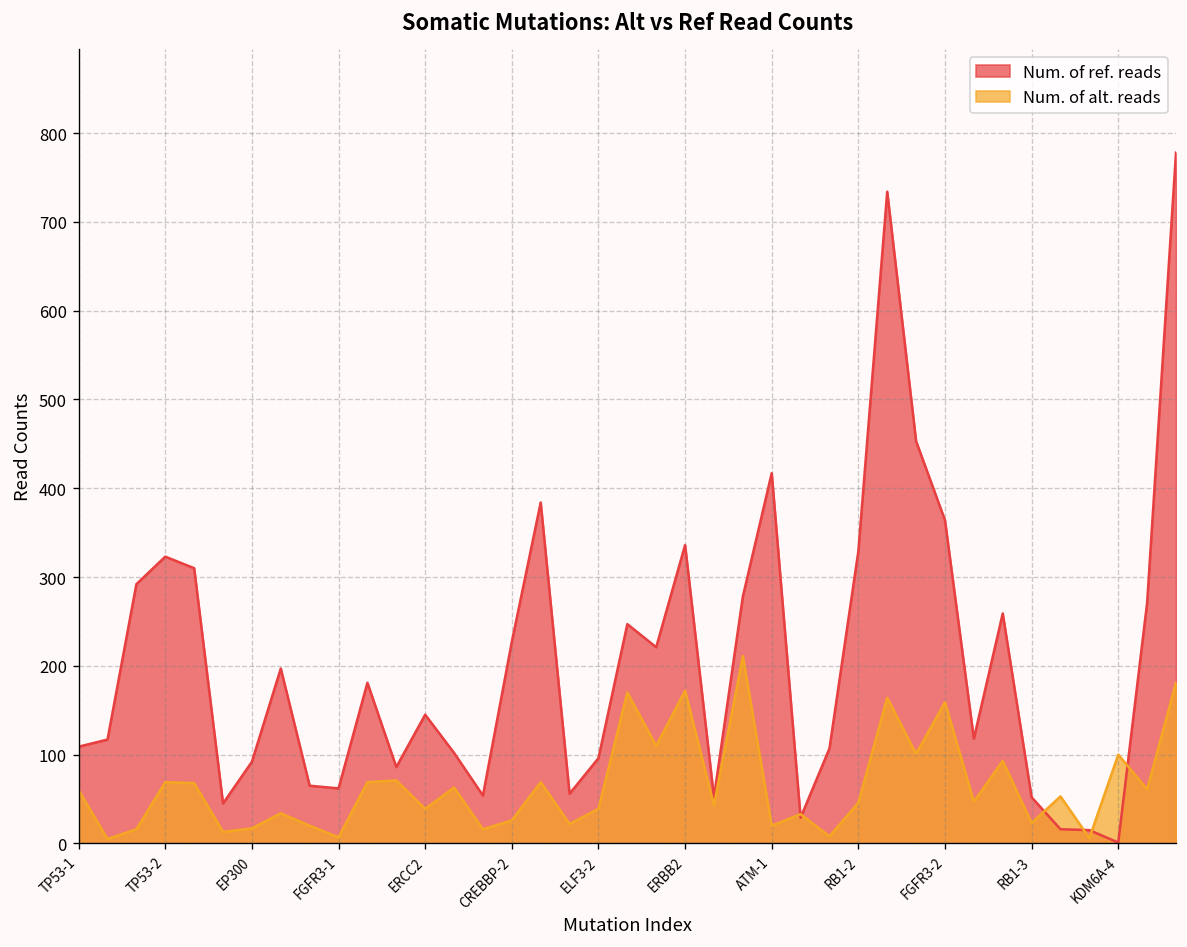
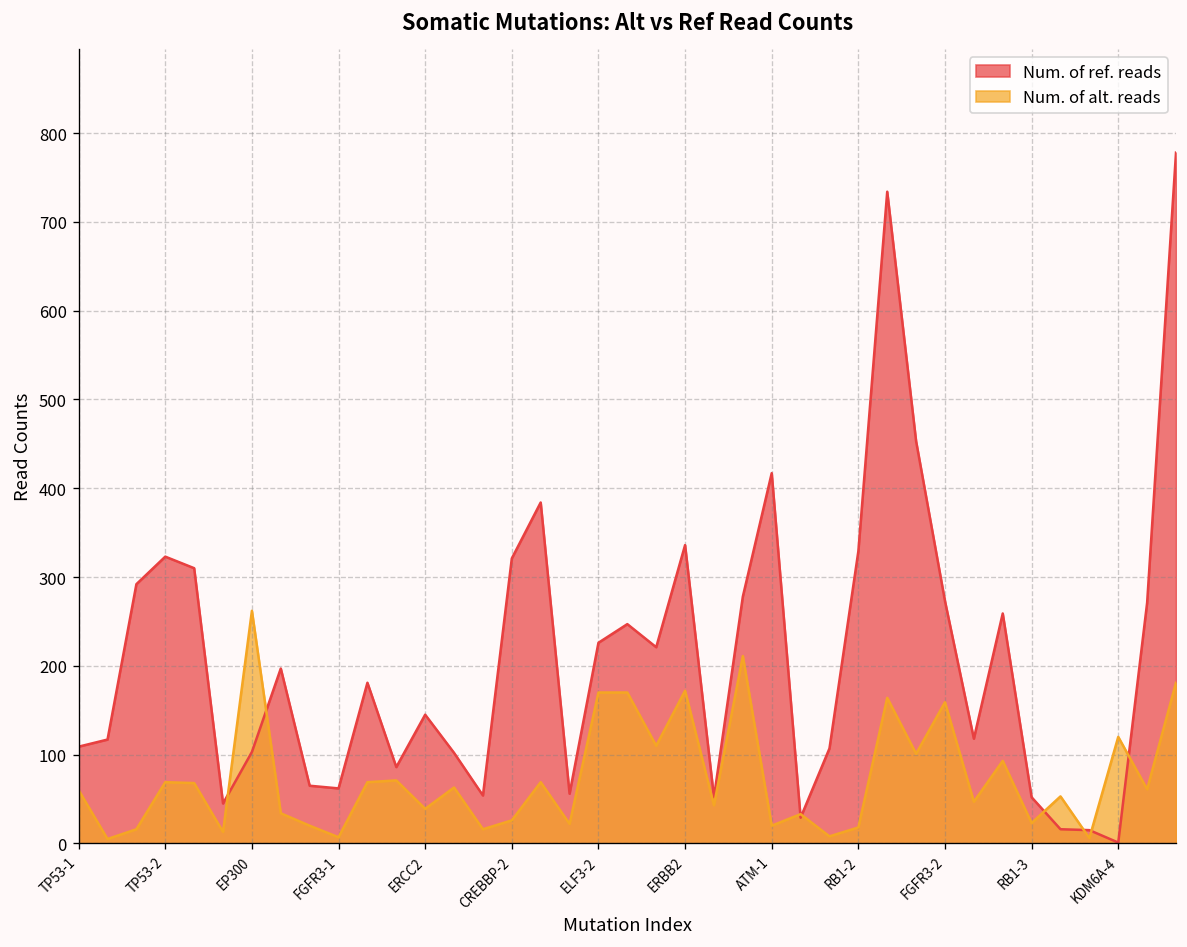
Num. of ref. reads, EP300: 90 -> 100
Num. of alt. reads, EP300: 20 -> 260
Num. of ref. reads, CREBBP-2: 230 -> 320
Num. of ref. reads, ELF3-2: 100 -> 230
Num. of alt. reads, ELF3-2: 40 -> 170
Num. of alt. reads, RB1-2: 50 -> 20
Num. of ref. reads, FGFR3-2: 360 -> 270
Num. of alt. reads, KDM6A-4: 100 -> 120
